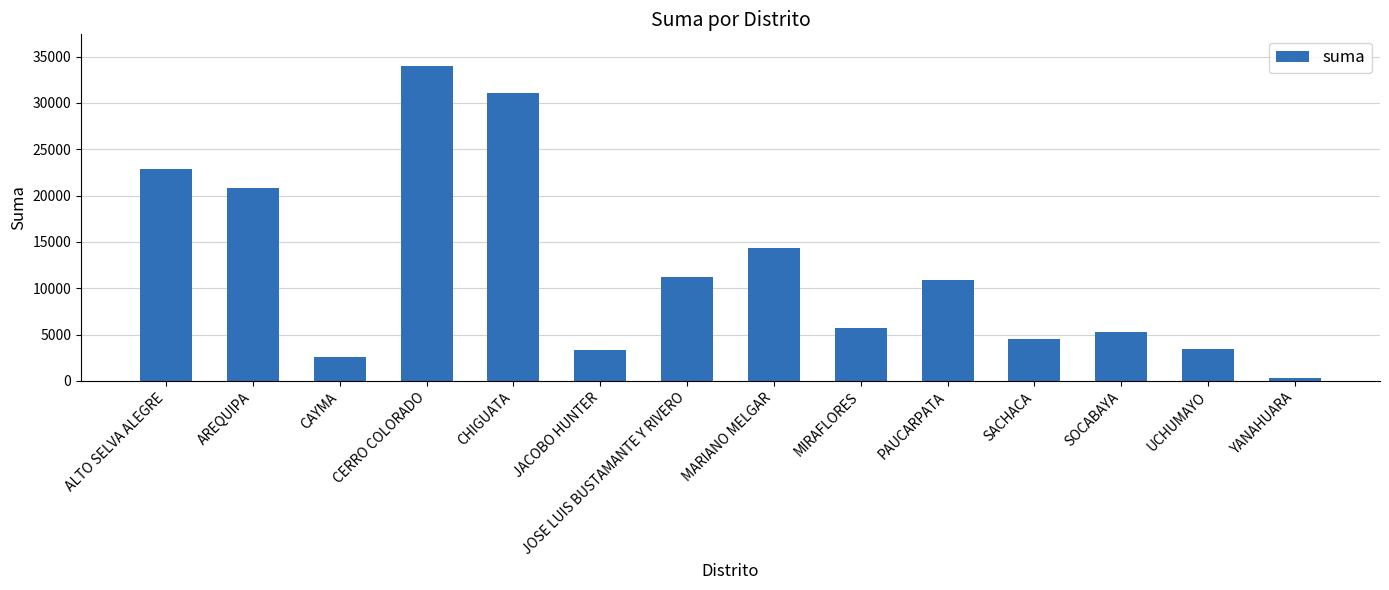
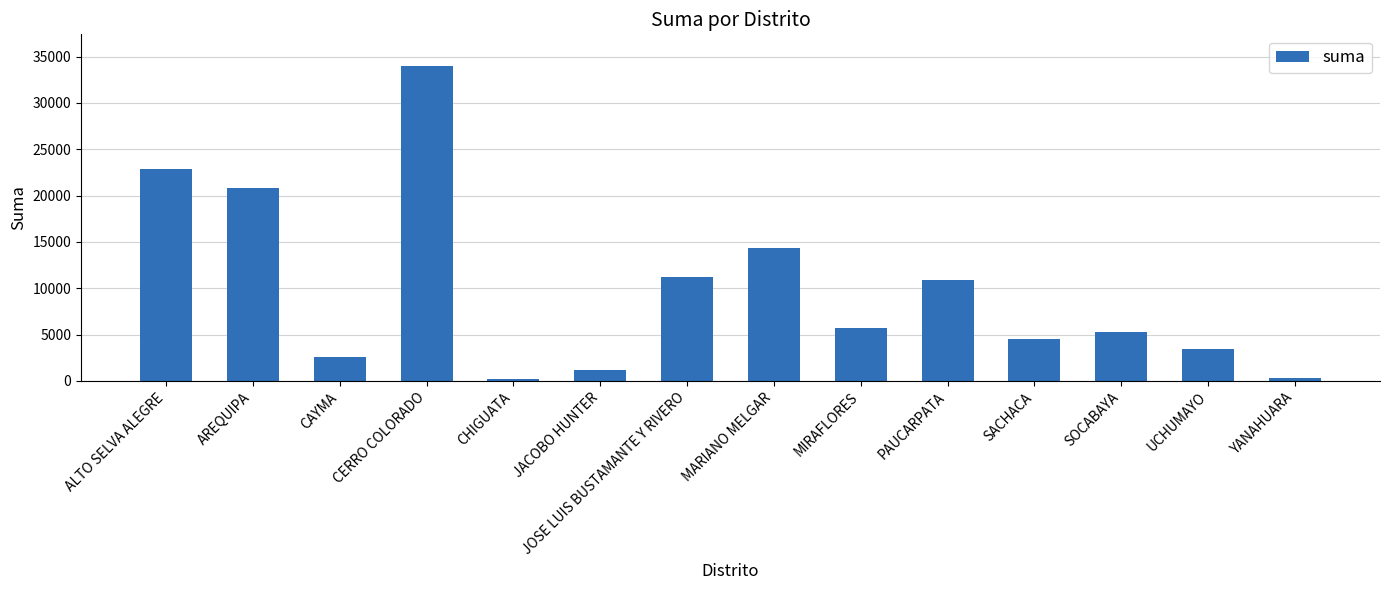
CHIGUATA: 31000 -> 0
JACOBO HUNTER: 3000 -> 1000
